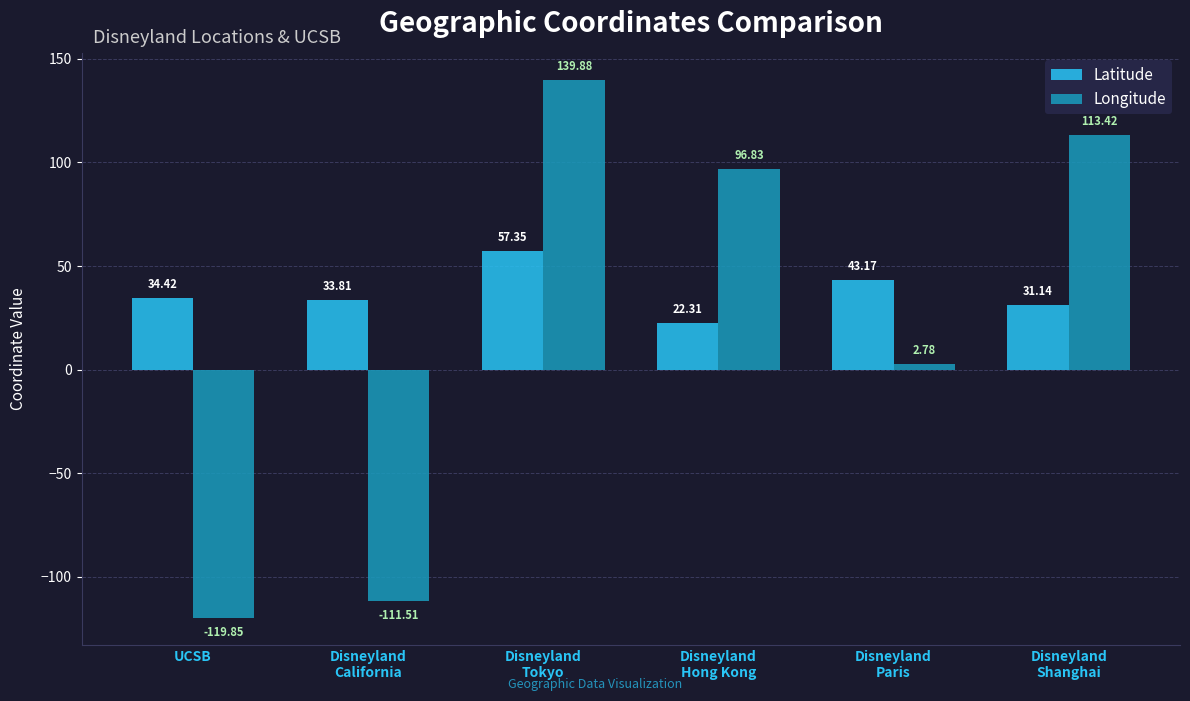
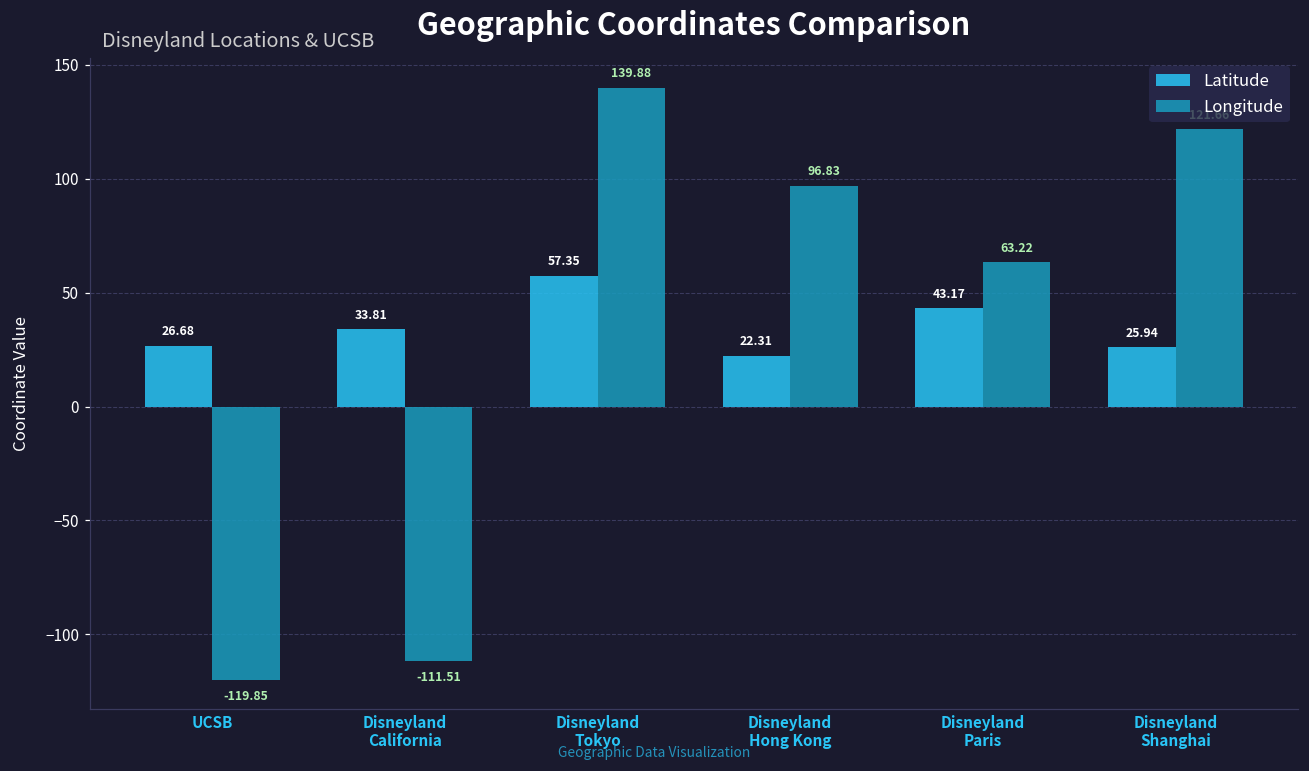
Latitude, UCSB: 34.42 -> 26.68
Longitude, Disneyland Paris: 2.78 -> 63.22
Latitude, Disneyland Shanghai: 31.14 -> 25.94
Longitude, Disneyland Shanghai: 113 -> 122
